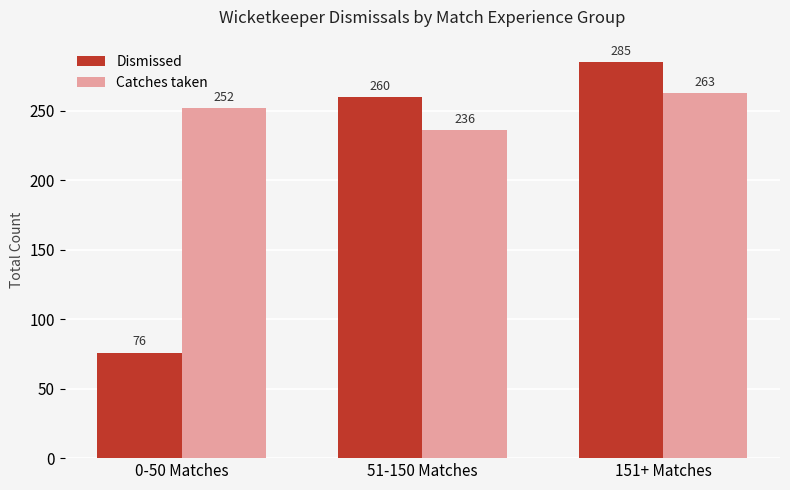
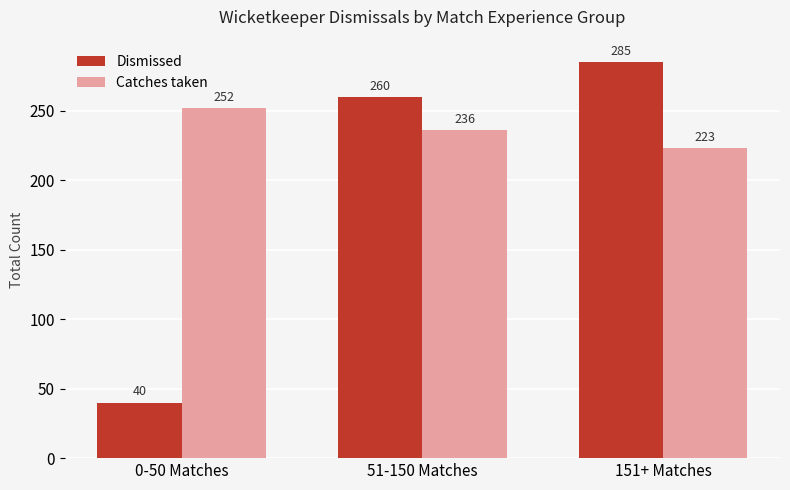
Dismissed, 0-50 Matches: 76 -> 40
Catches taken, 151+ Matches: 263 -> 223
